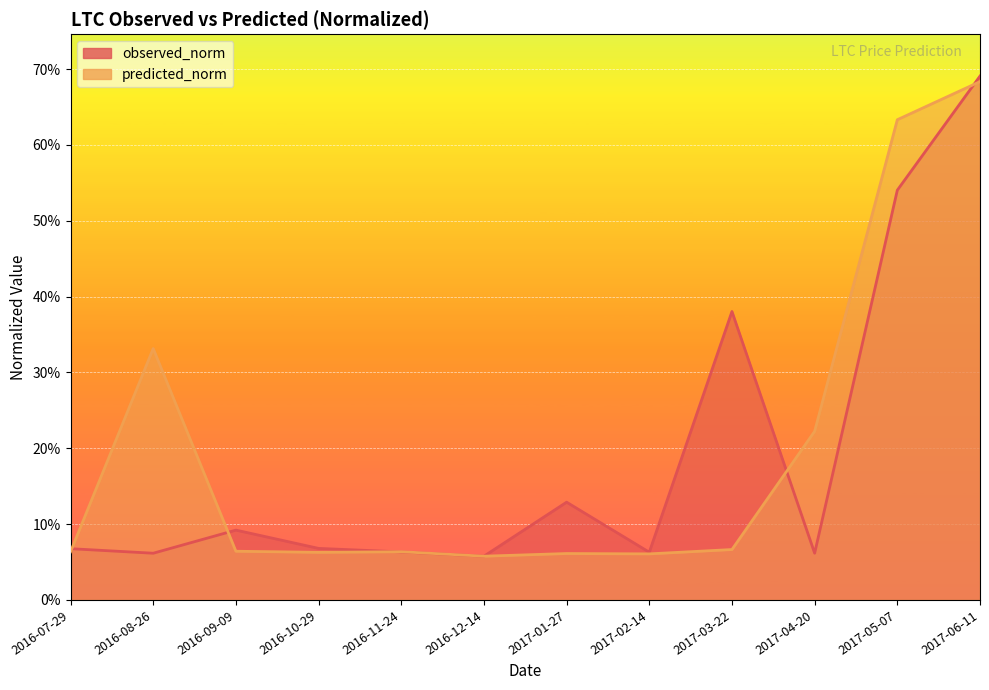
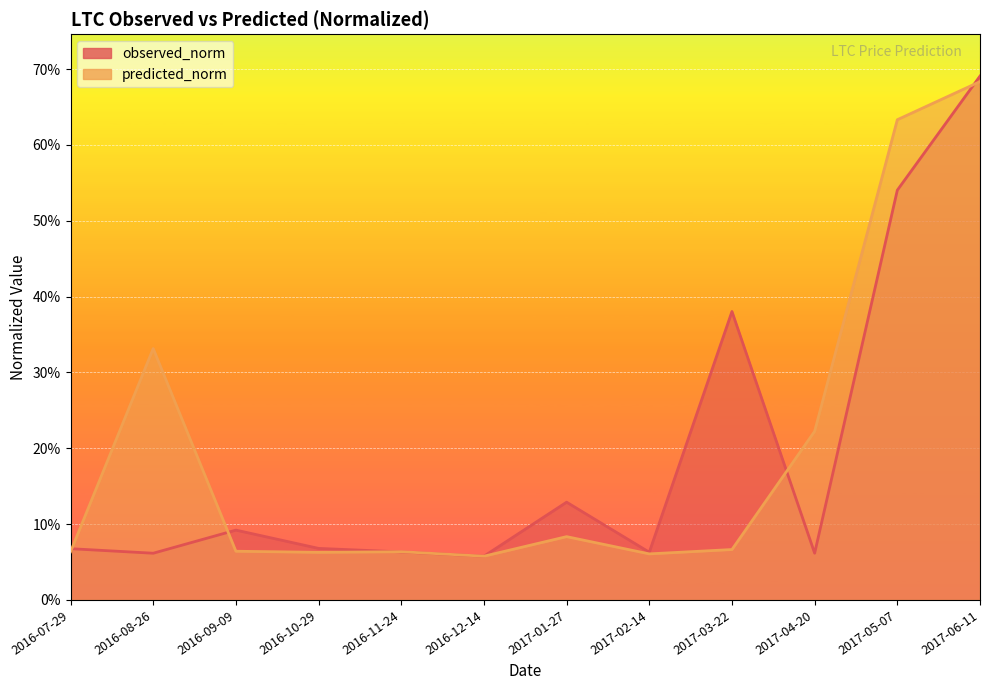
predicted_norm, 2017-01-27: 6% -> 8%
